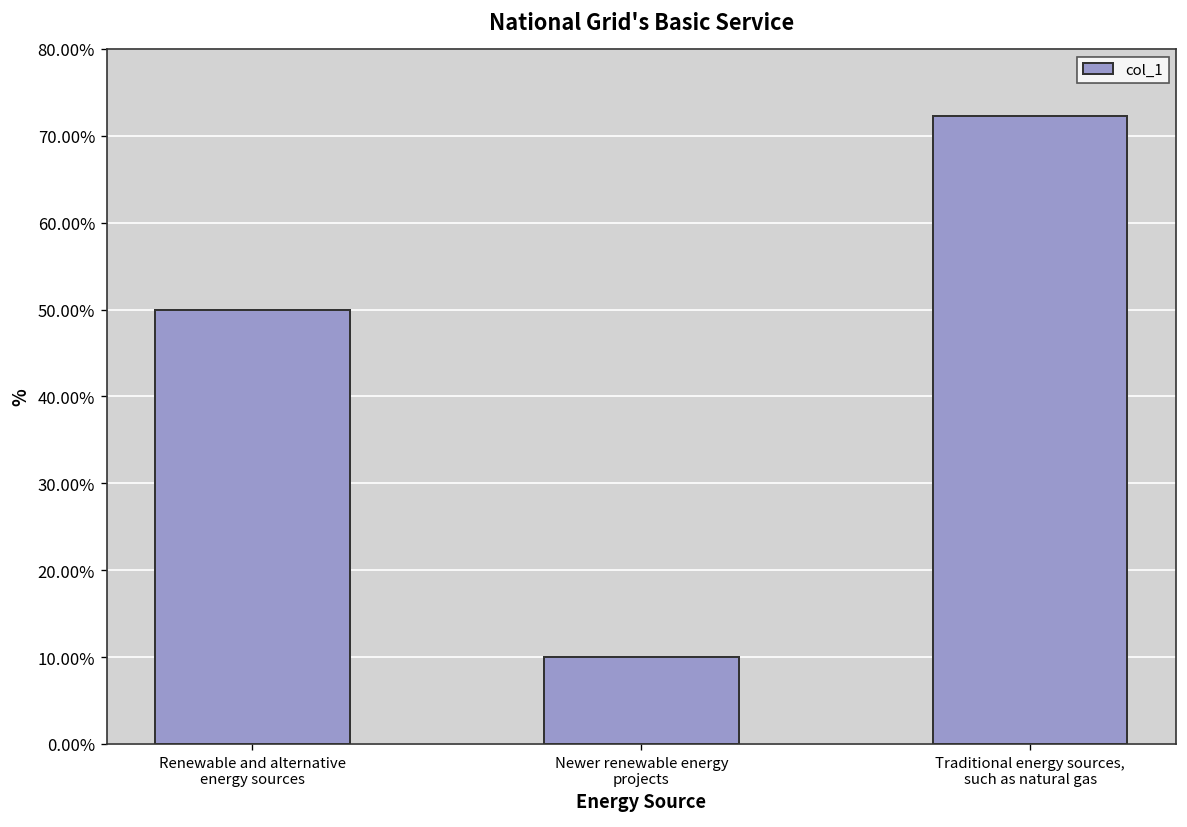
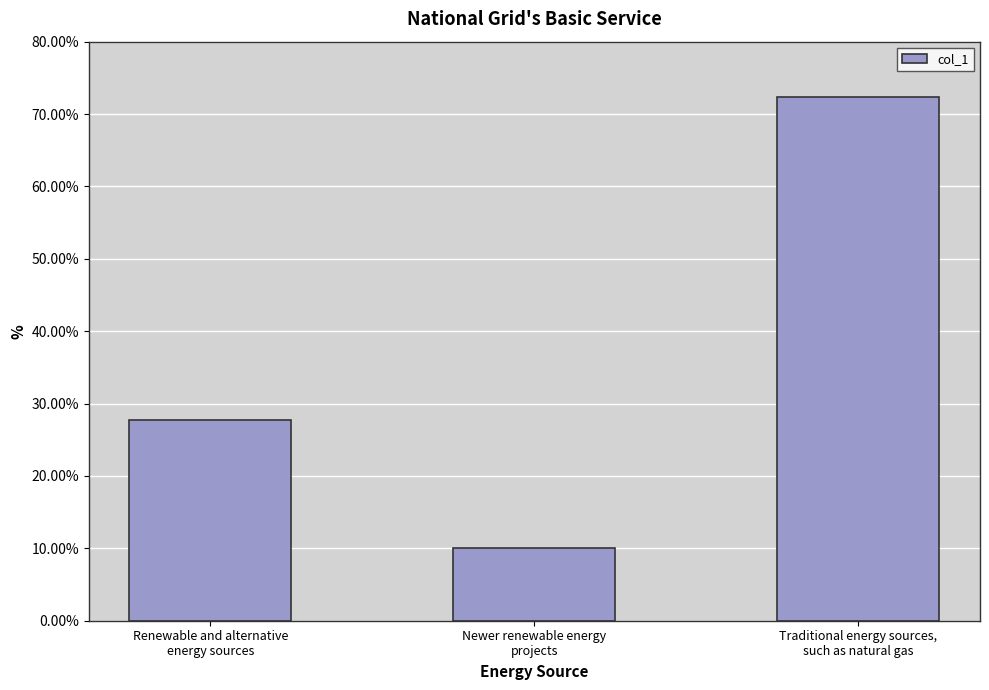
Renewable and alternative energy sources: 50% -> 28%
